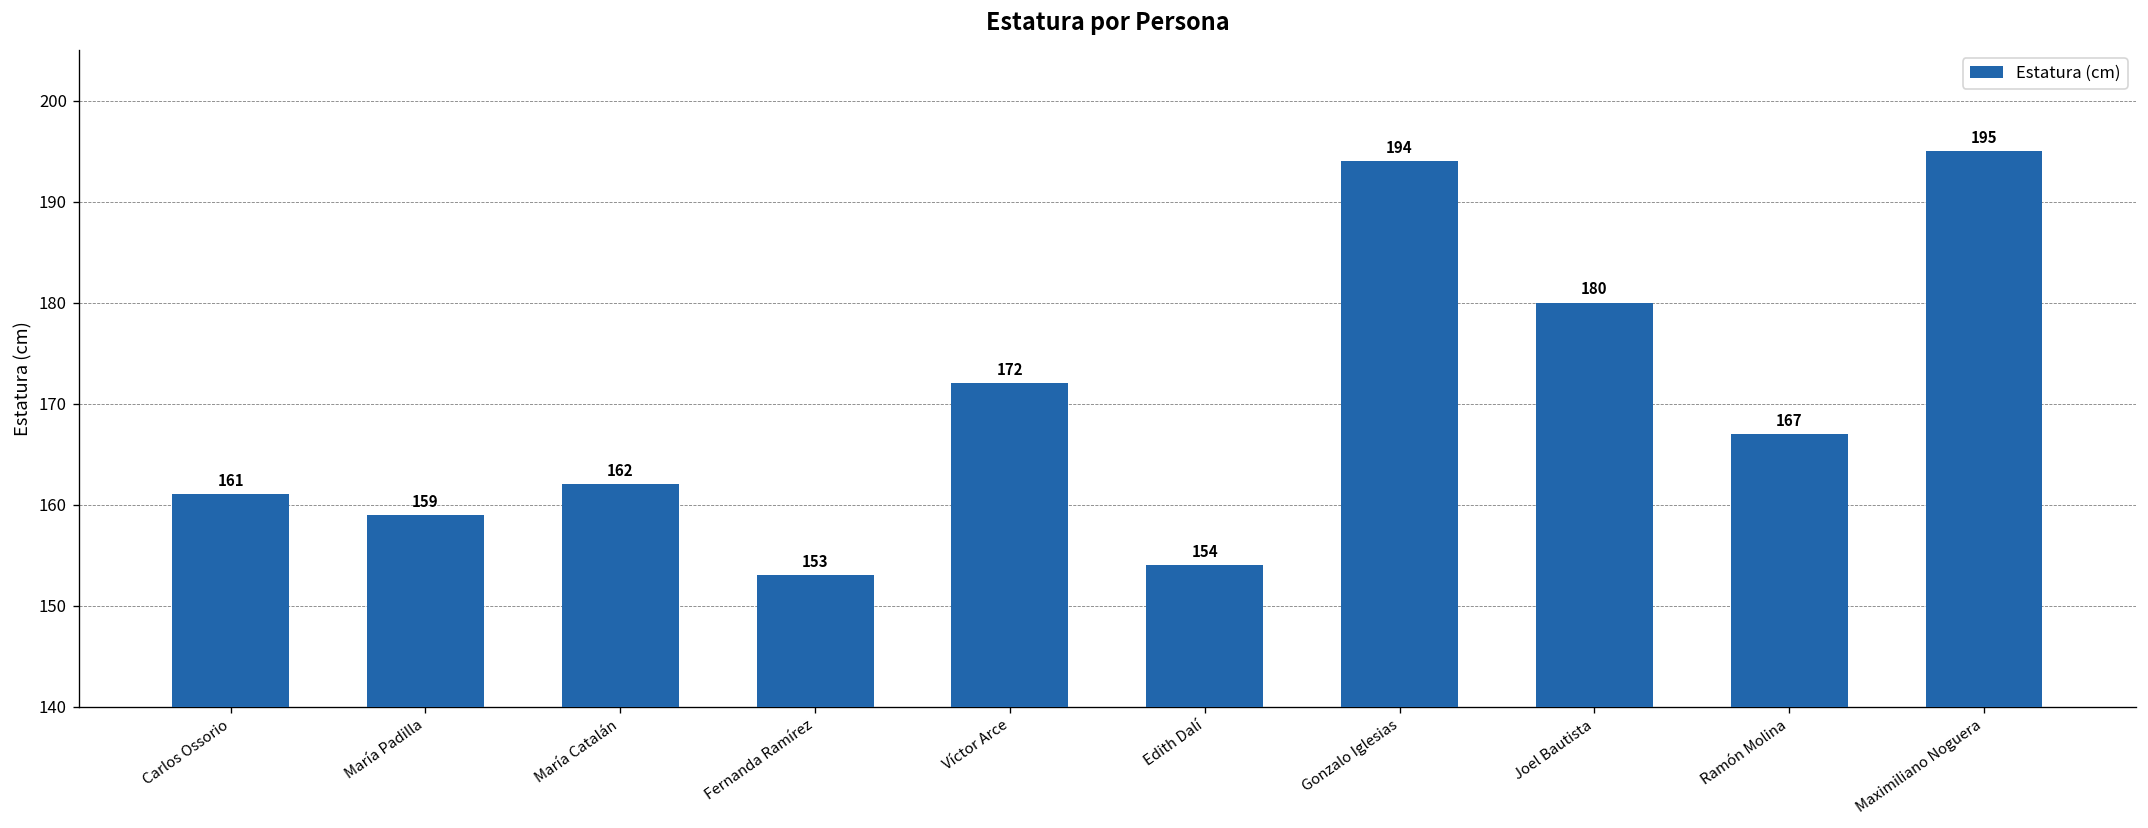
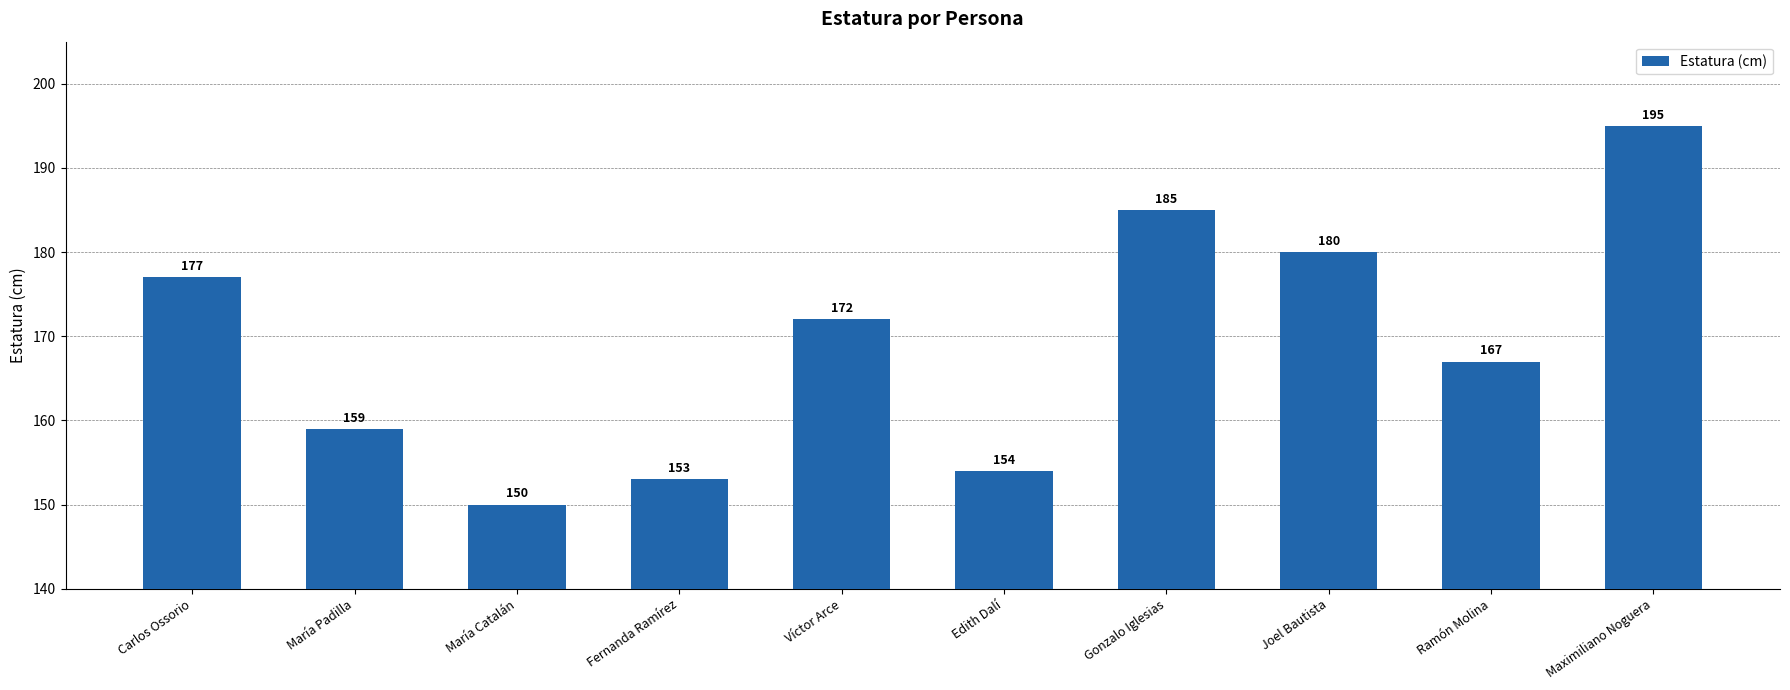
Carlos Ossorio: 161 -> 177
María Catalán: 162 -> 150
Gonzalo Iglesias: 194 -> 185
